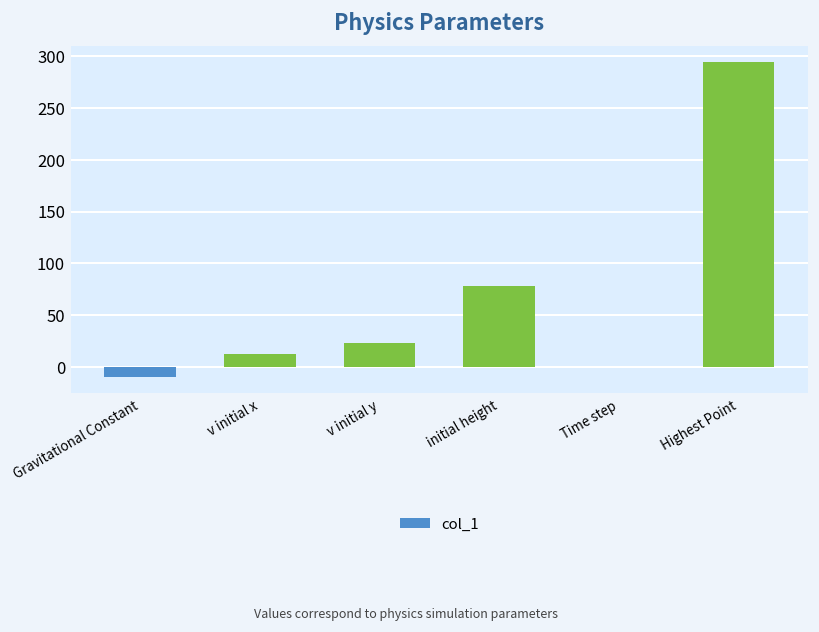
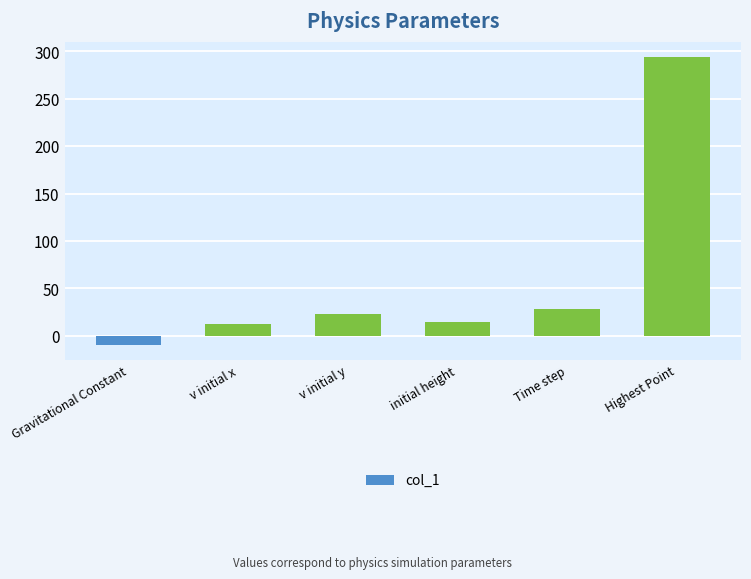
initial height: 80 -> 20
Time step: 0 -> 30
